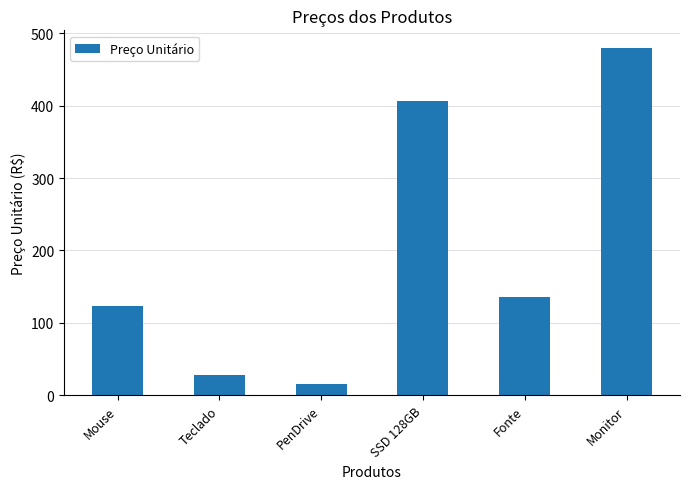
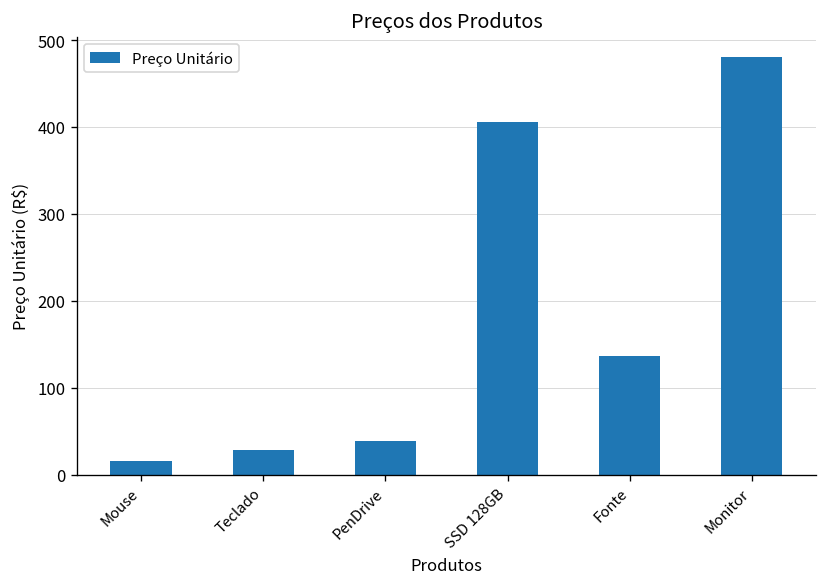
Mouse: 120 -> 20
PenDrive: 20 -> 40
